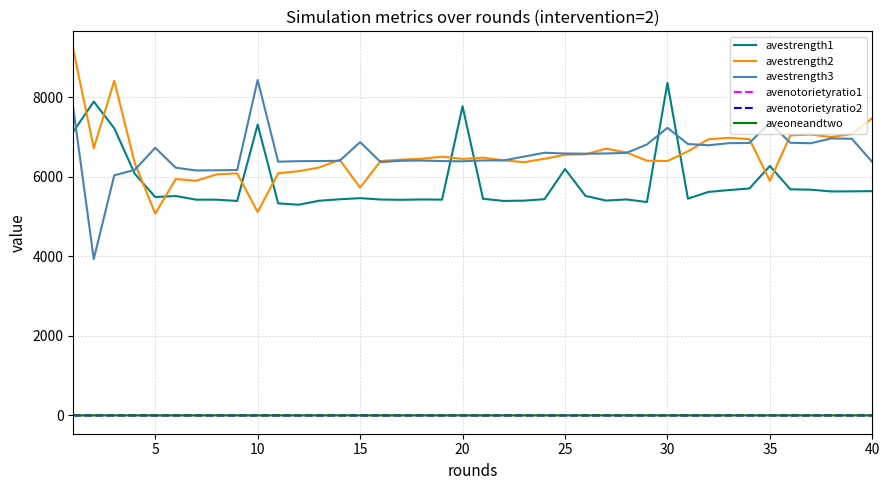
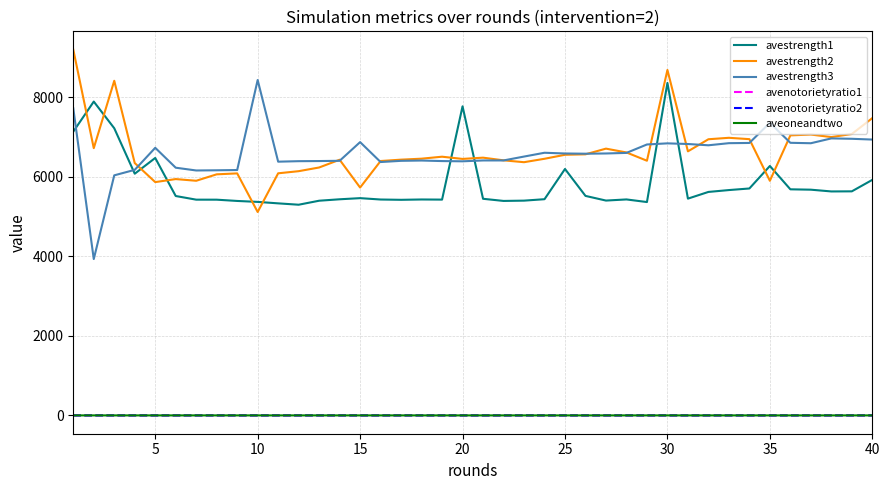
avestrength1, 5: 5500 -> 6500
avestrength2, 5: 5100 -> 5900
avestrength1, 10: 7300 -> 5400
avestrength2, 30: 6400 -> 8700
avestrength3, 30: 7200 -> 6800
avestrength1, 40: 5600 -> 5900
avestrength3, 40: 6400 -> 6900
